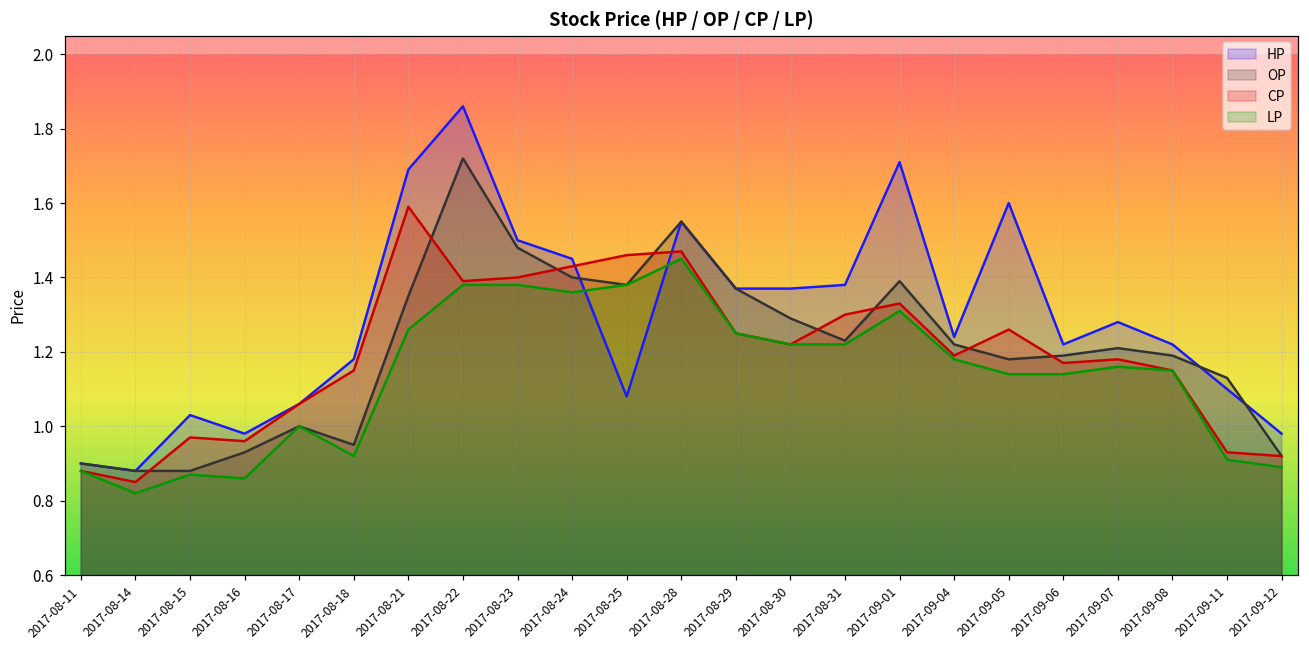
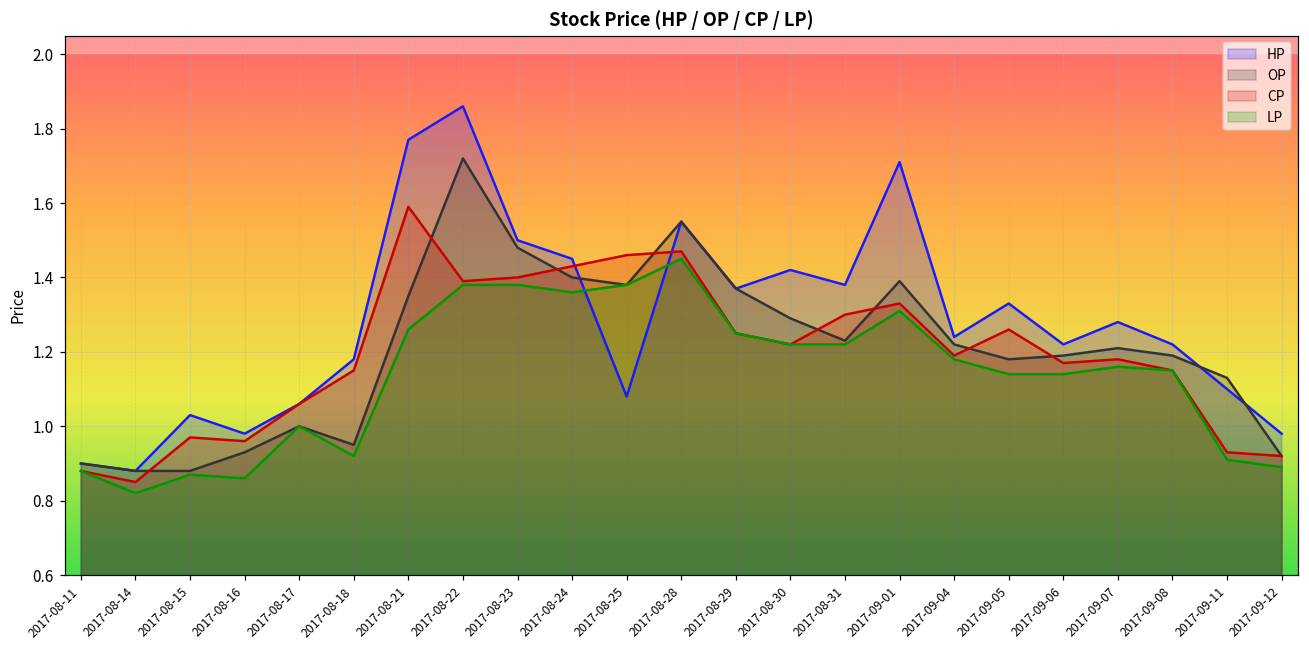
HP, 2017-08-21: 1.69 -> 1.77
HP, 2017-08-30: 1.37 -> 1.42
HP, 2017-09-05: 1.60 -> 1.33
